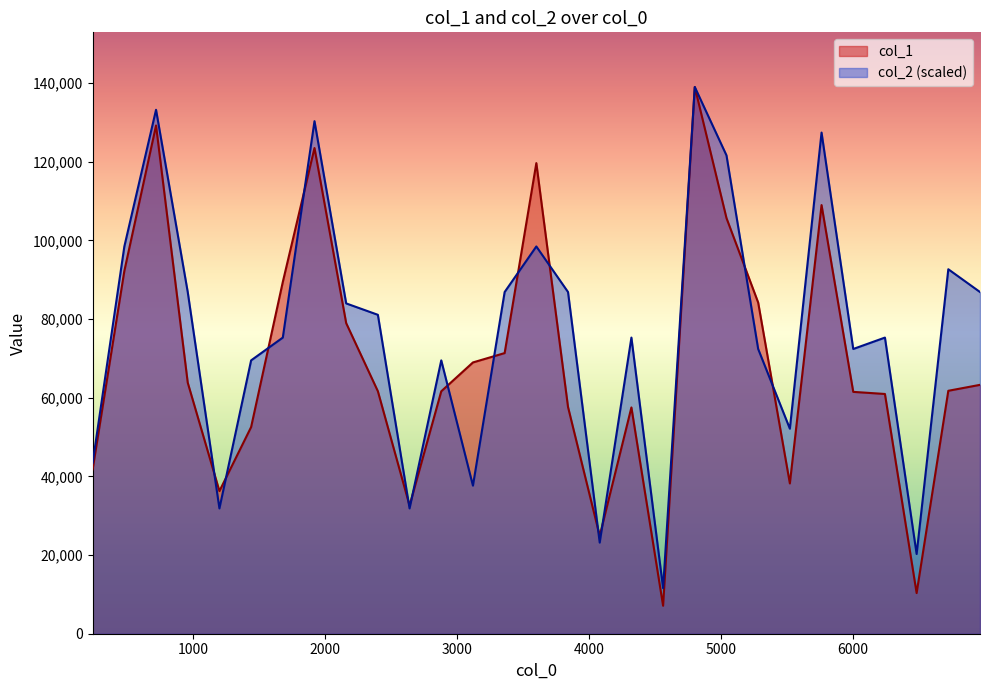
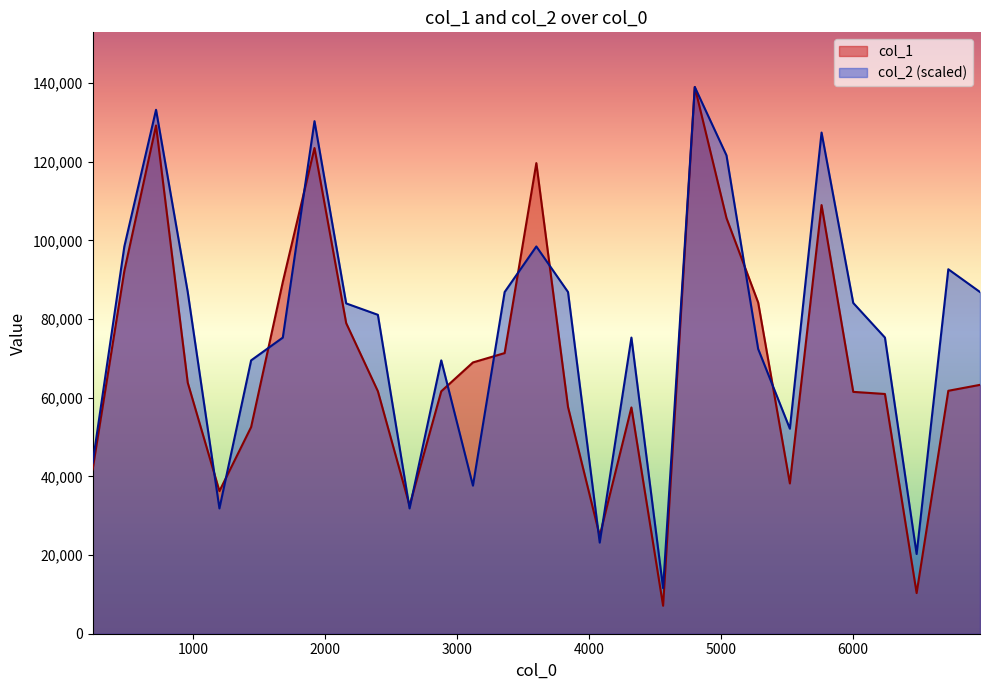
col_2 (scaled), 6000: 72,000 -> 84,000
